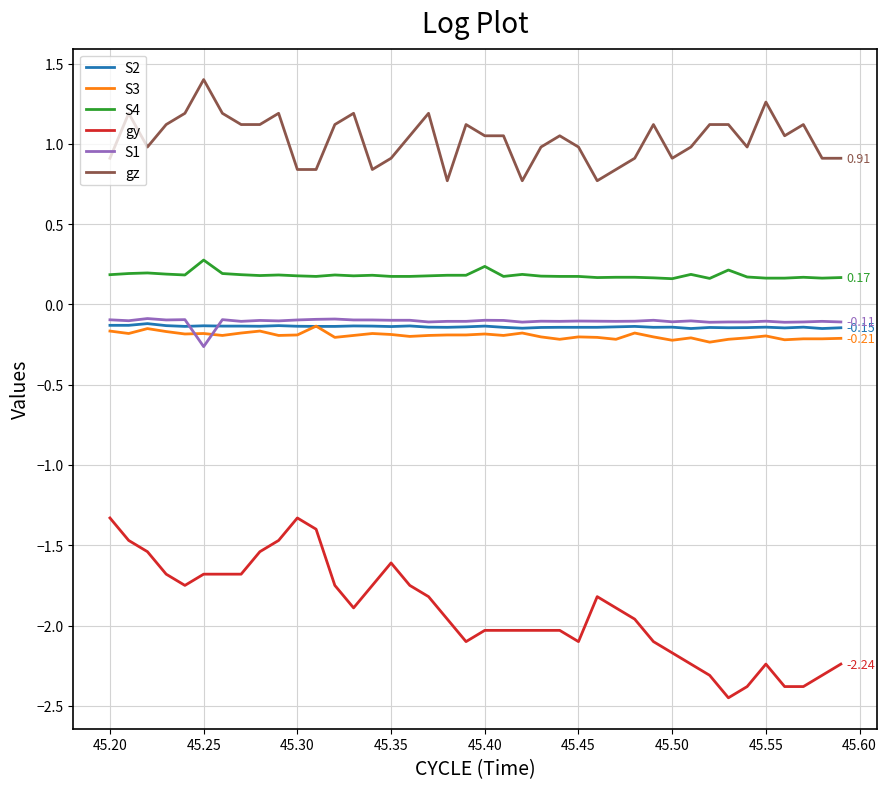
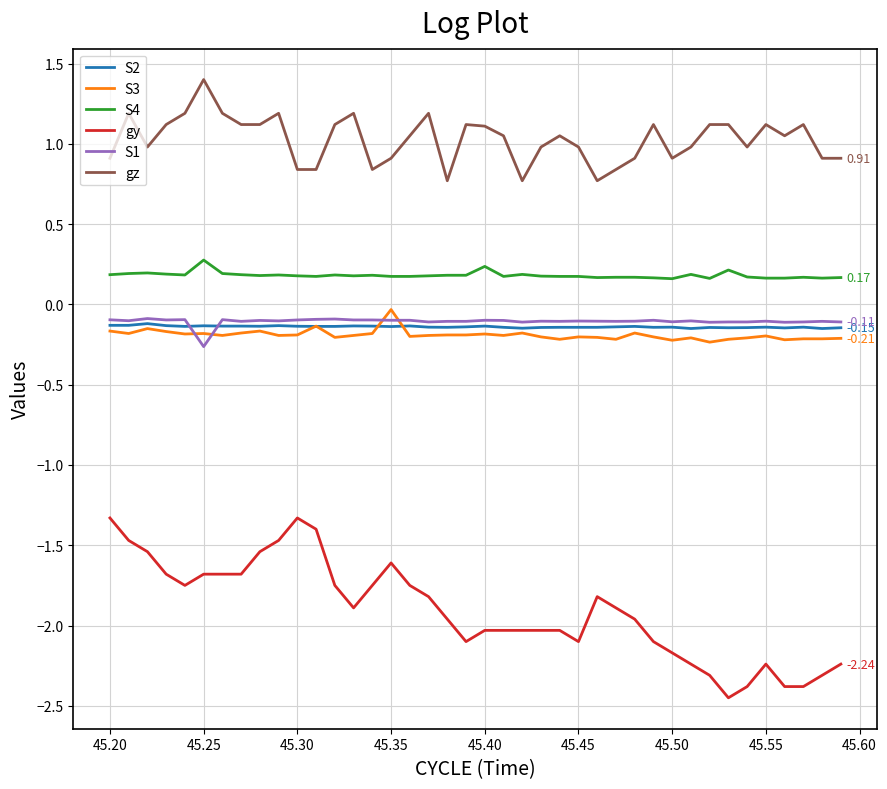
S3, 45.35: -0.19 -> -0.03
gz, 45.40: 1.05 -> 1.11
gz, 45.55: 1.26 -> 1.12
